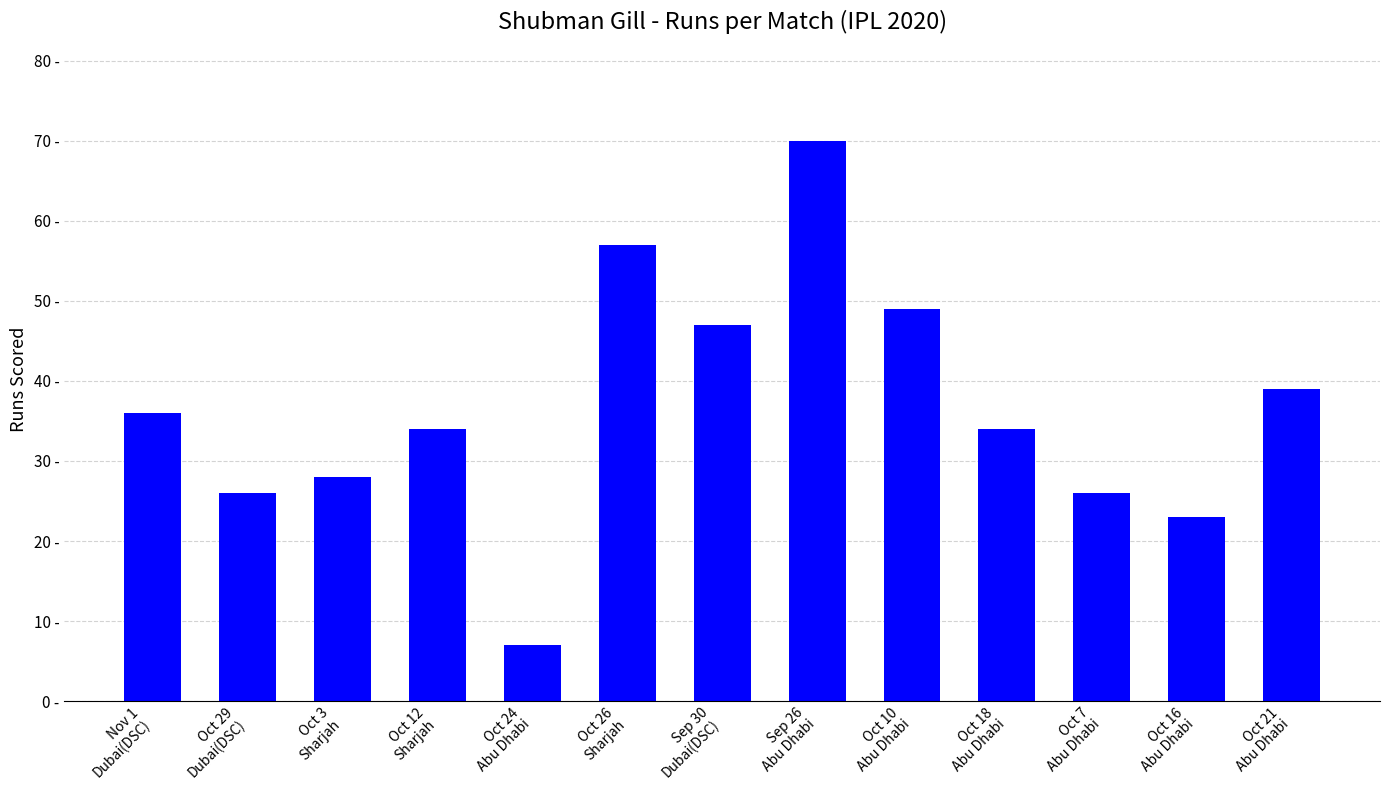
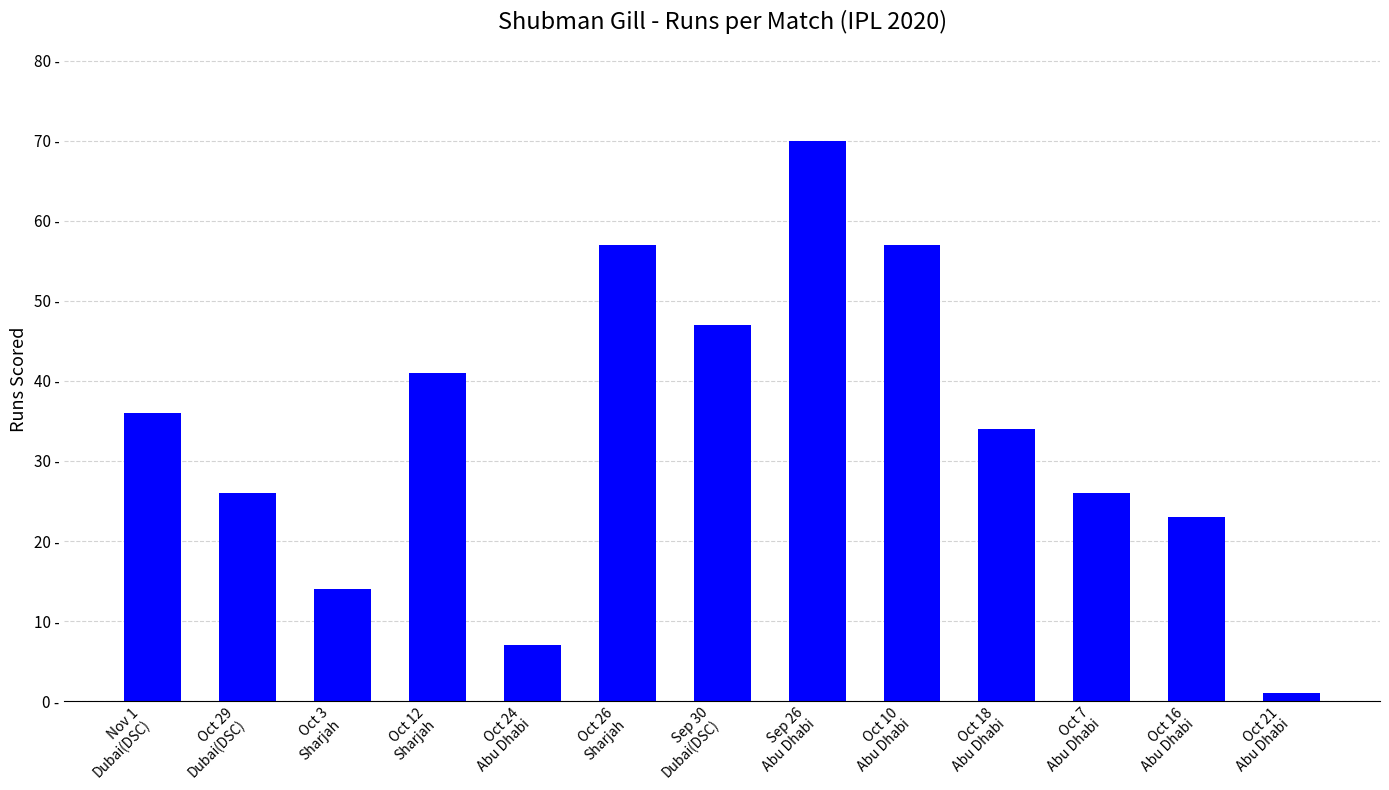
Oct 3 Sharjah: 28 - -> 14 -
Oct 12 Sharjah: 34 - -> 41 -
Oct 10 Abu Dhabi: 49 - -> 57 -
Oct 21 Abu Dhabi: 39 - -> 1 -
